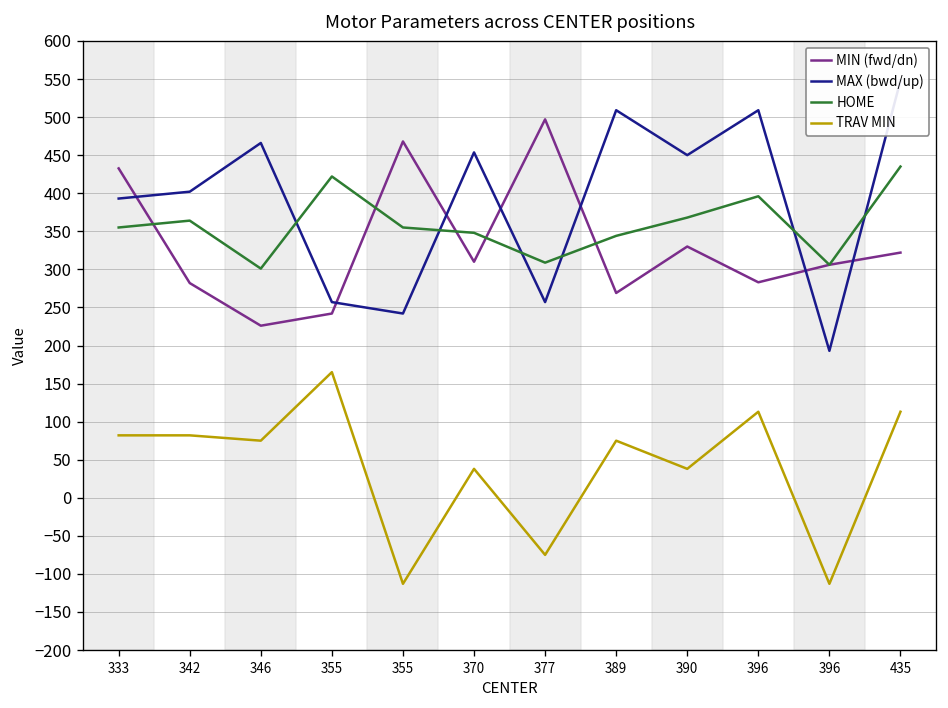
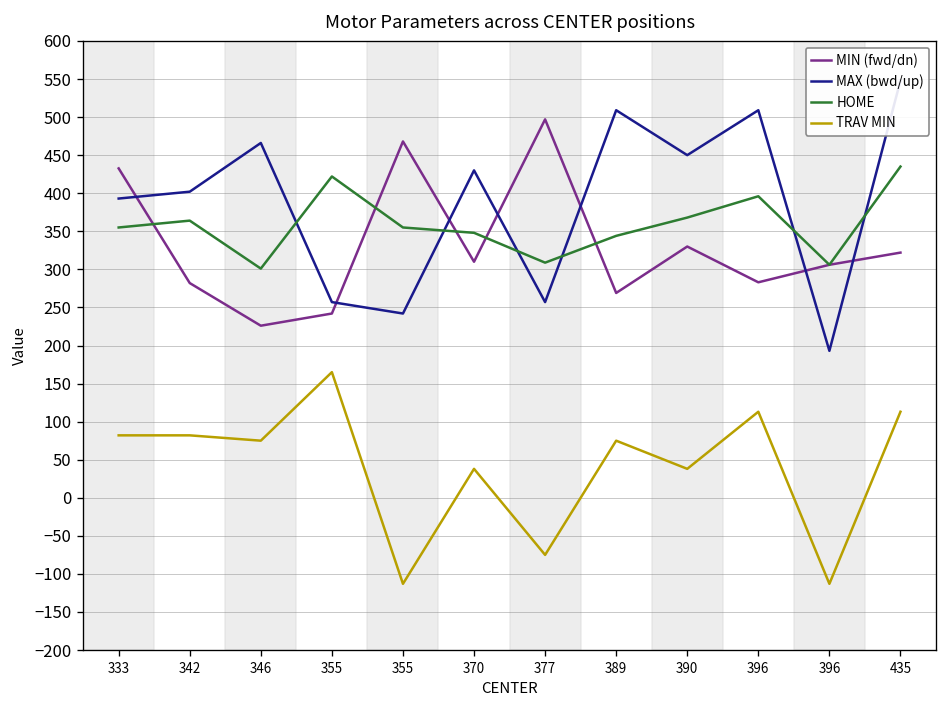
MAX (bwd/up), 370: 450 -> 430
